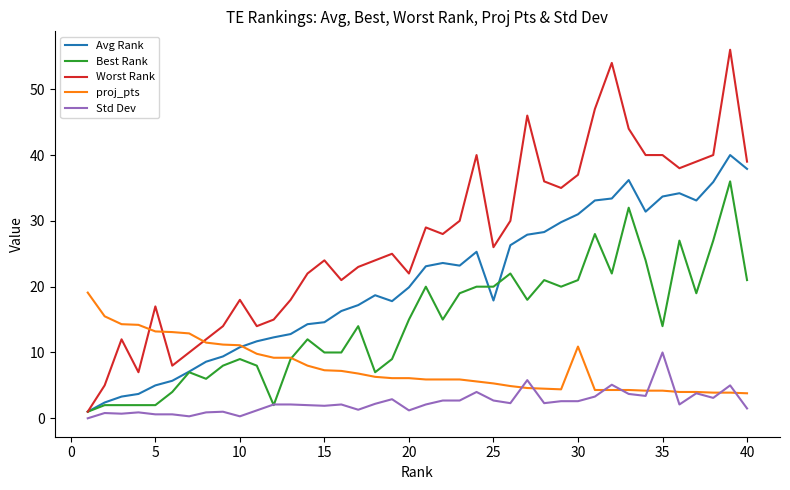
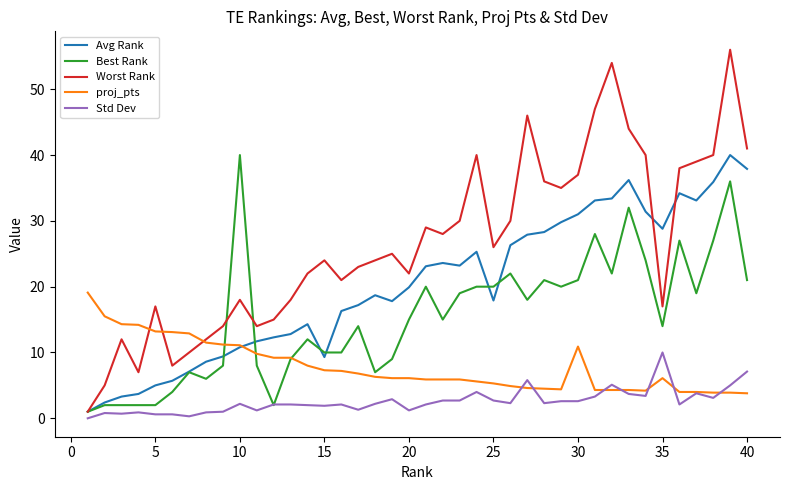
Best Rank, 10: 9 -> 40
Std Dev, 10: 0 -> 2
Avg Rank, 15: 15 -> 9
Avg Rank, 35: 34 -> 29
Worst Rank, 35: 40 -> 17
proj_pts, 35: 4 -> 6
Worst Rank, 40: 39 -> 41
Std Dev, 40: 2 -> 7
